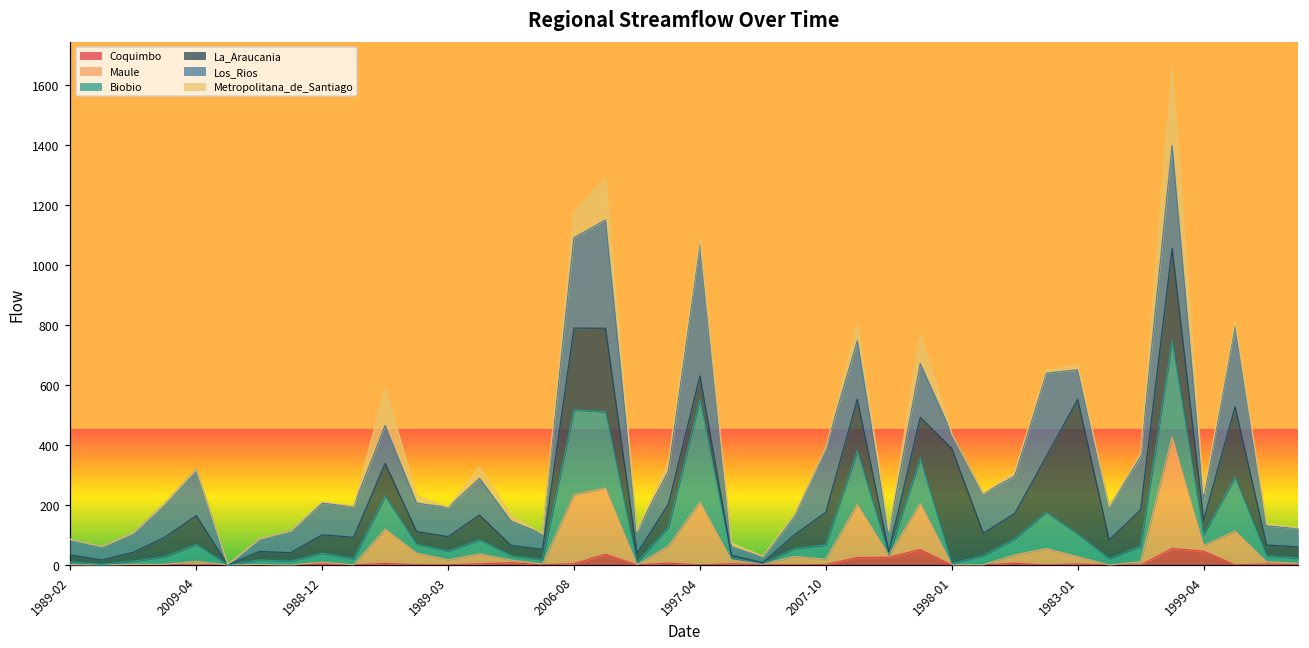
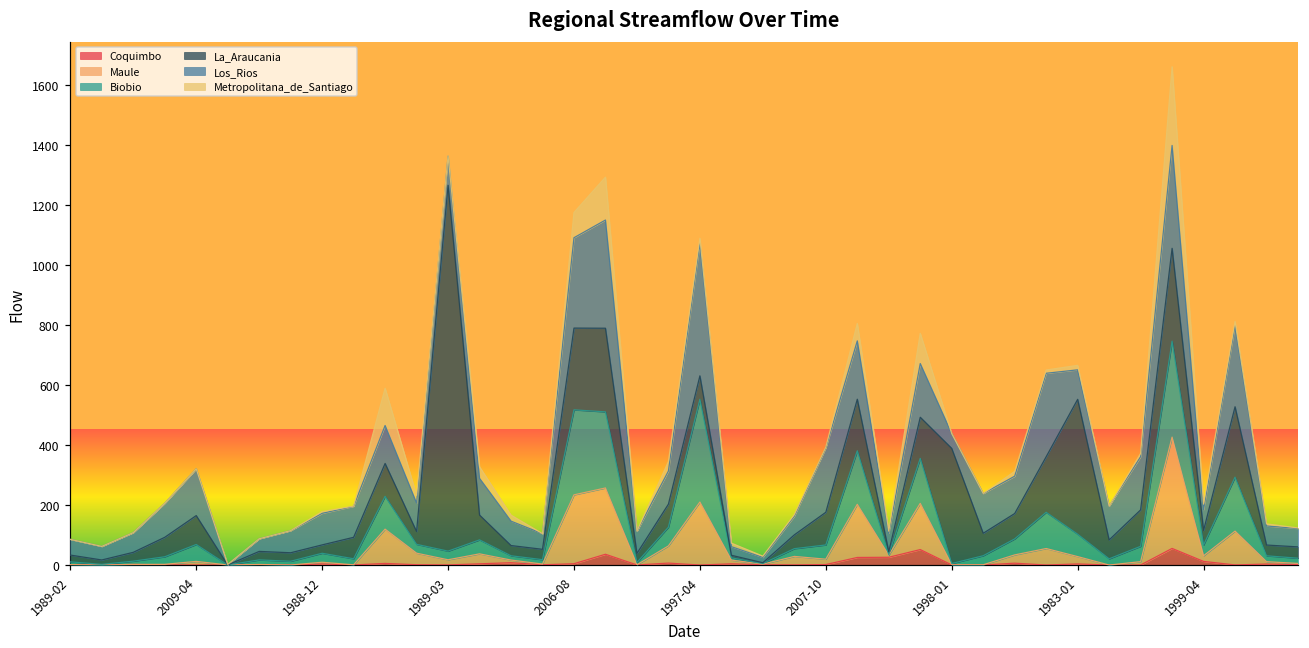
La_Araucania, 1988-12: 60 -> 30
La_Araucania, 1989-03: 50 -> 1220
Coquimbo, 1999-04: 50 -> 10
